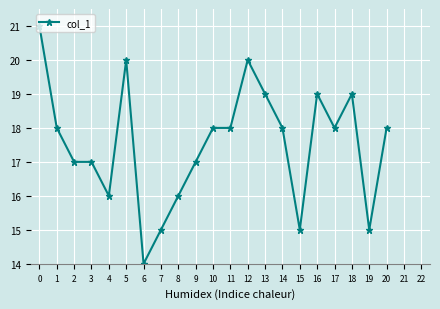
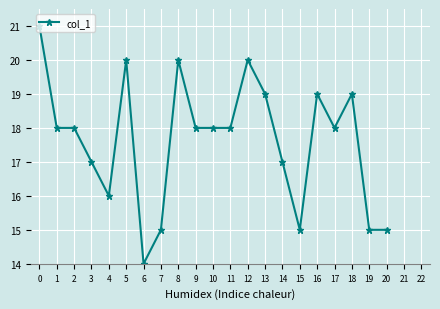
2: 17 -> 18
8: 16 -> 20
9: 17 -> 18
14: 18 -> 17
20: 18 -> 15
